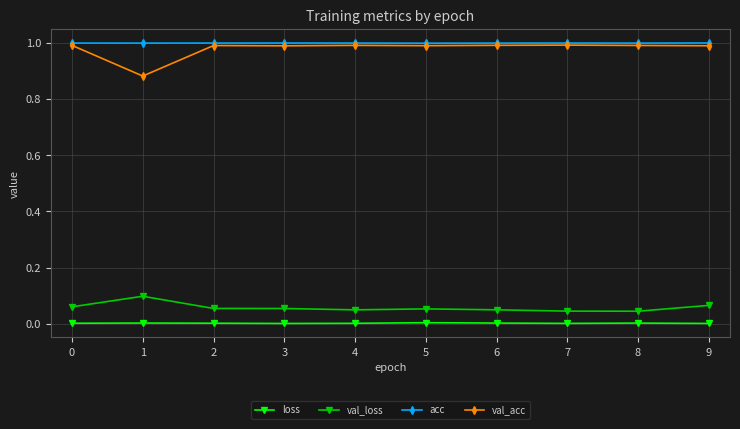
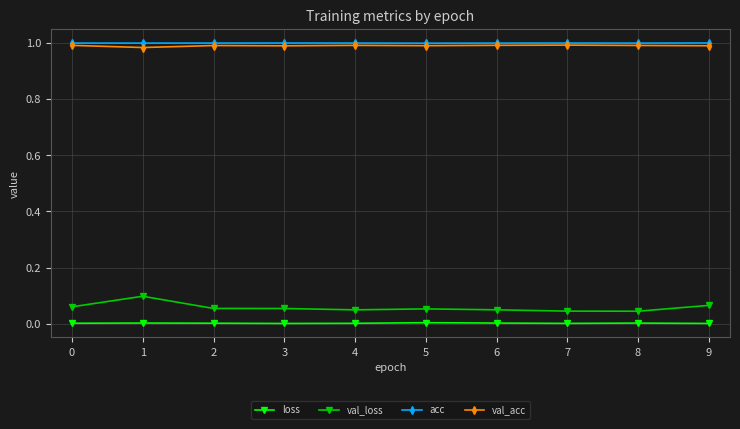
val_acc, 1: 0.88 -> 0.98
